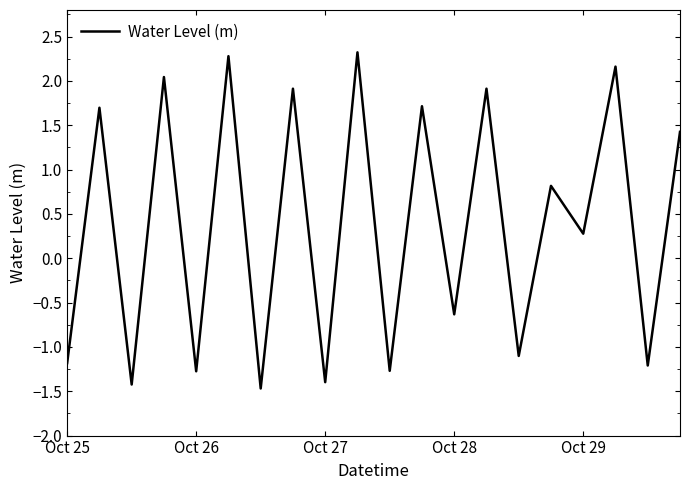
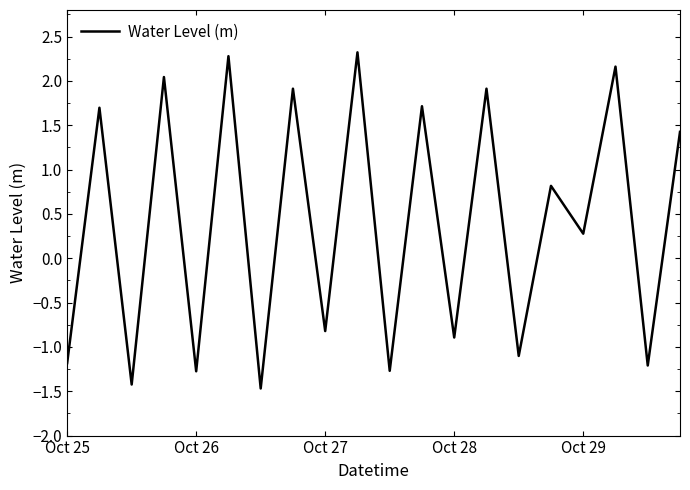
Oct 27: -1.4 -> -0.8
Oct 28: -0.6 -> -0.9
